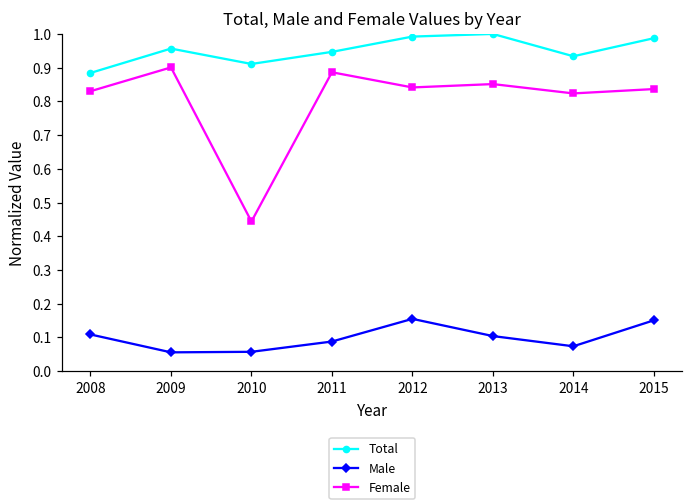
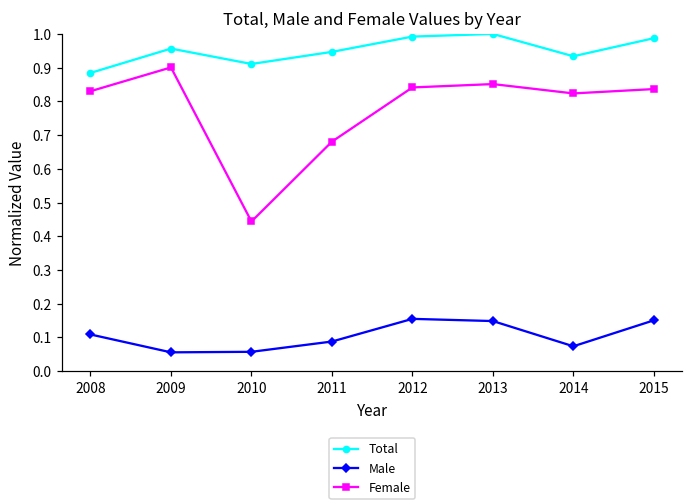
Female, 2011: 0.89 -> 0.68
Male, 2013: 0.10 -> 0.15
